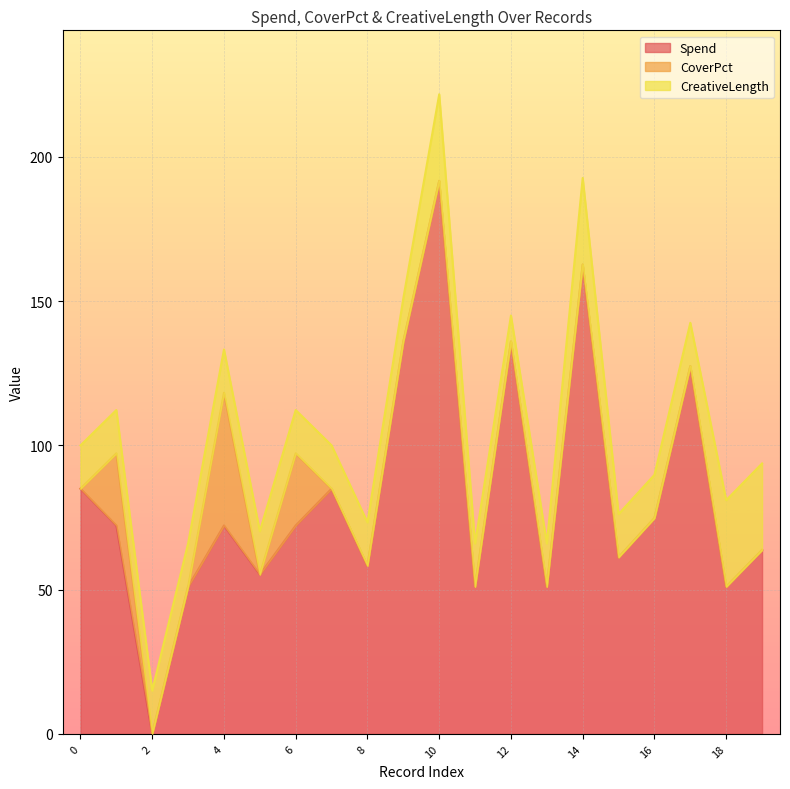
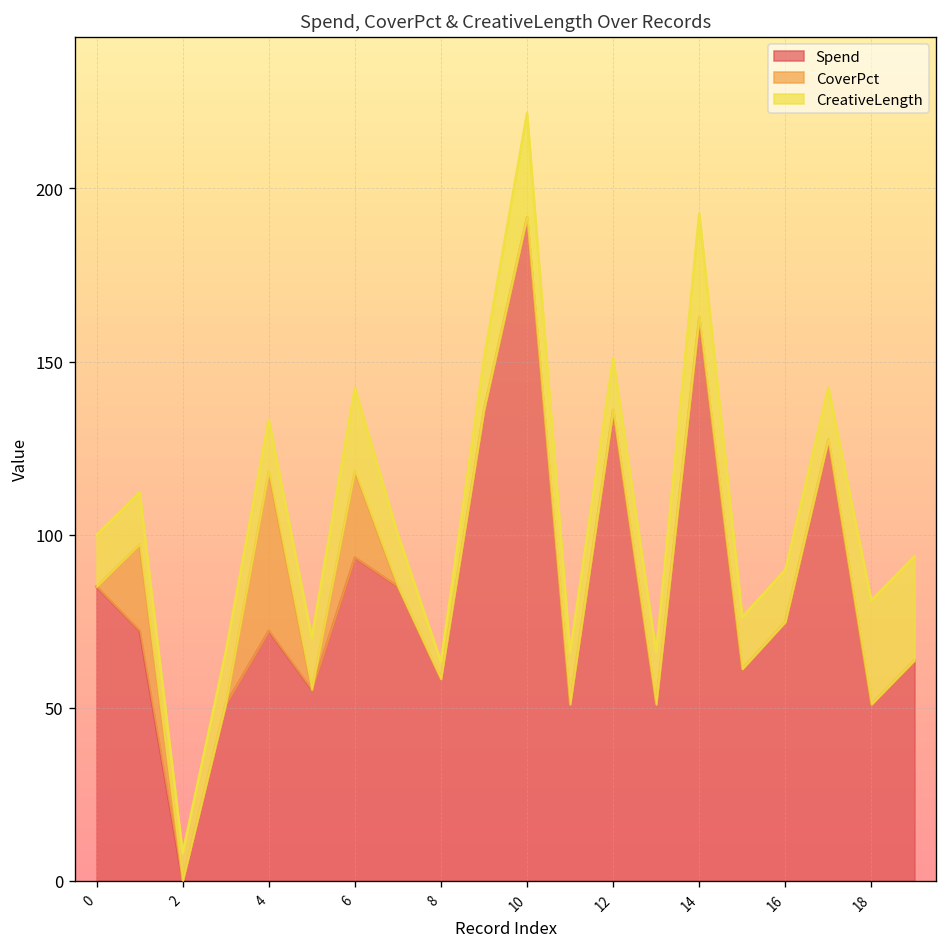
CreativeLength, 2: 15 -> 8
Spend, 6: 72 -> 93
CreativeLength, 6: 15 -> 24
CreativeLength, 8: 15 -> 5
CreativeLength, 12: 9 -> 15
